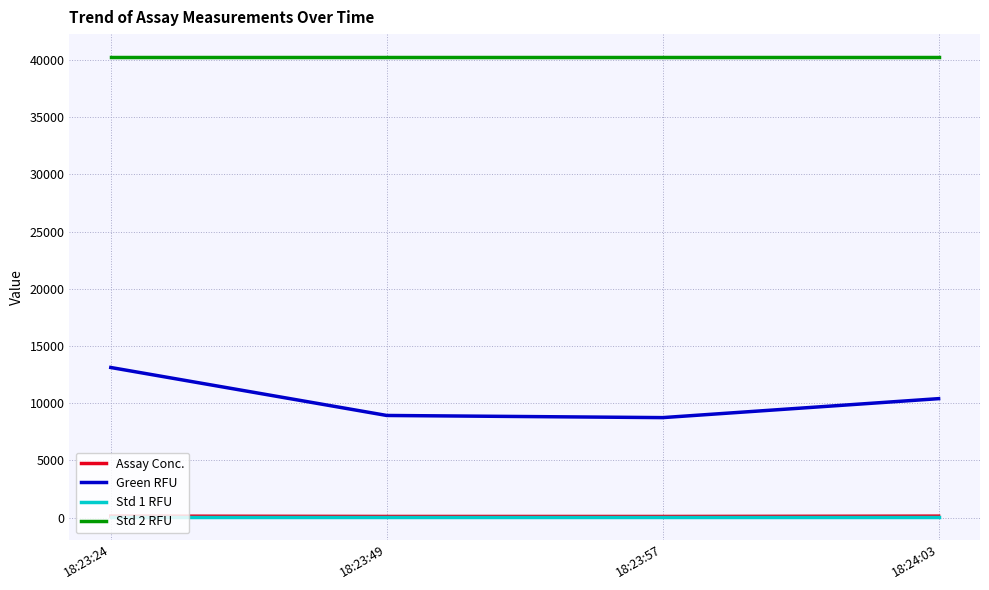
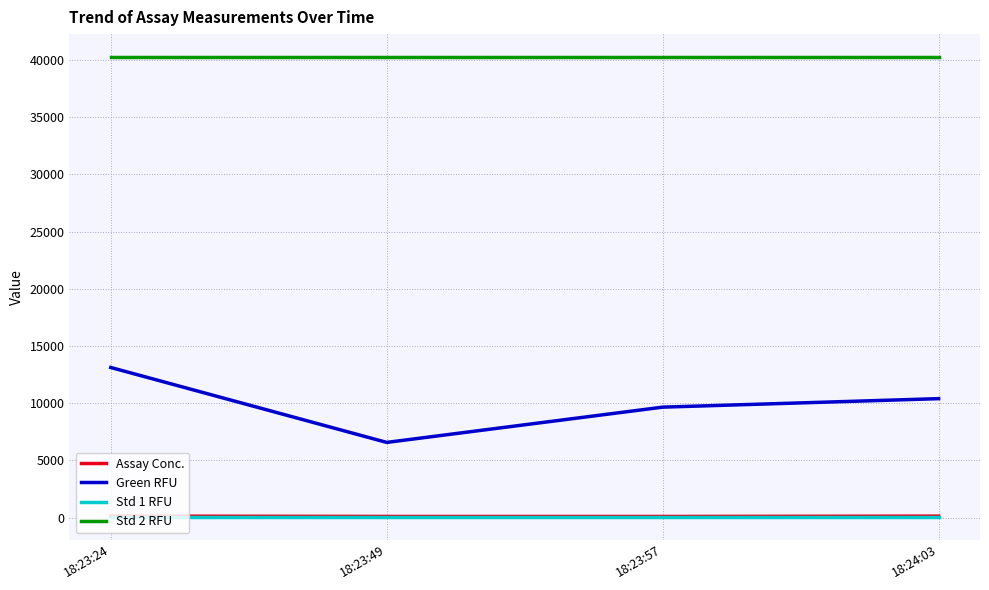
Green RFU, 18:23:49: 8900 -> 6600
Green RFU, 18:23:57: 8700 -> 9700
